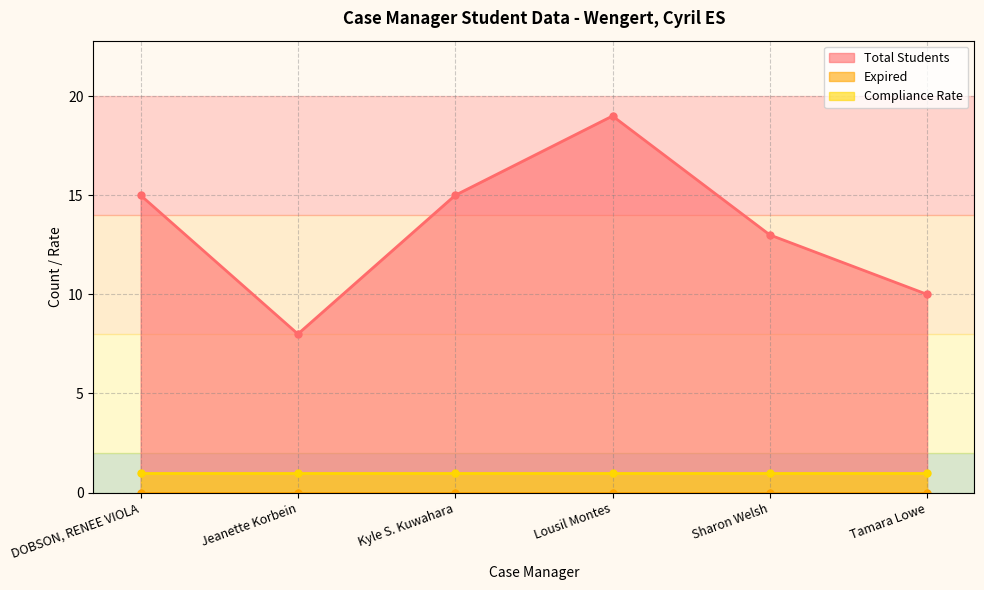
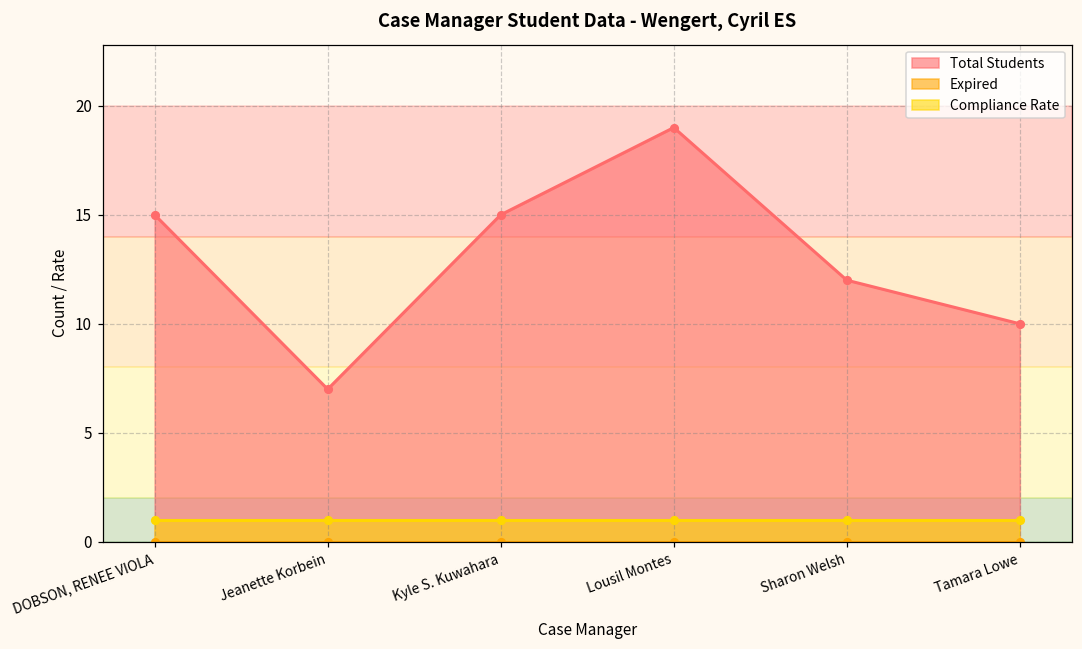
Total Students, Jeanette Korbein: 8 -> 7
Total Students, Sharon Welsh: 13 -> 12
